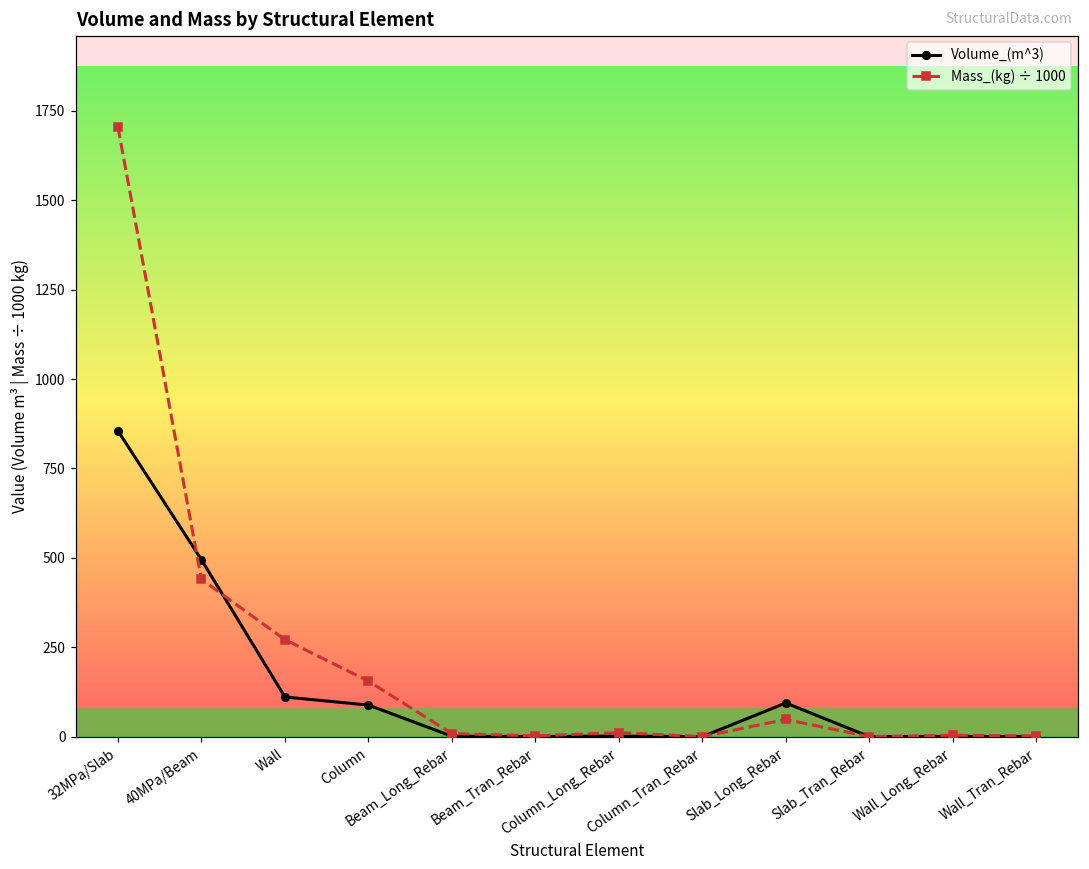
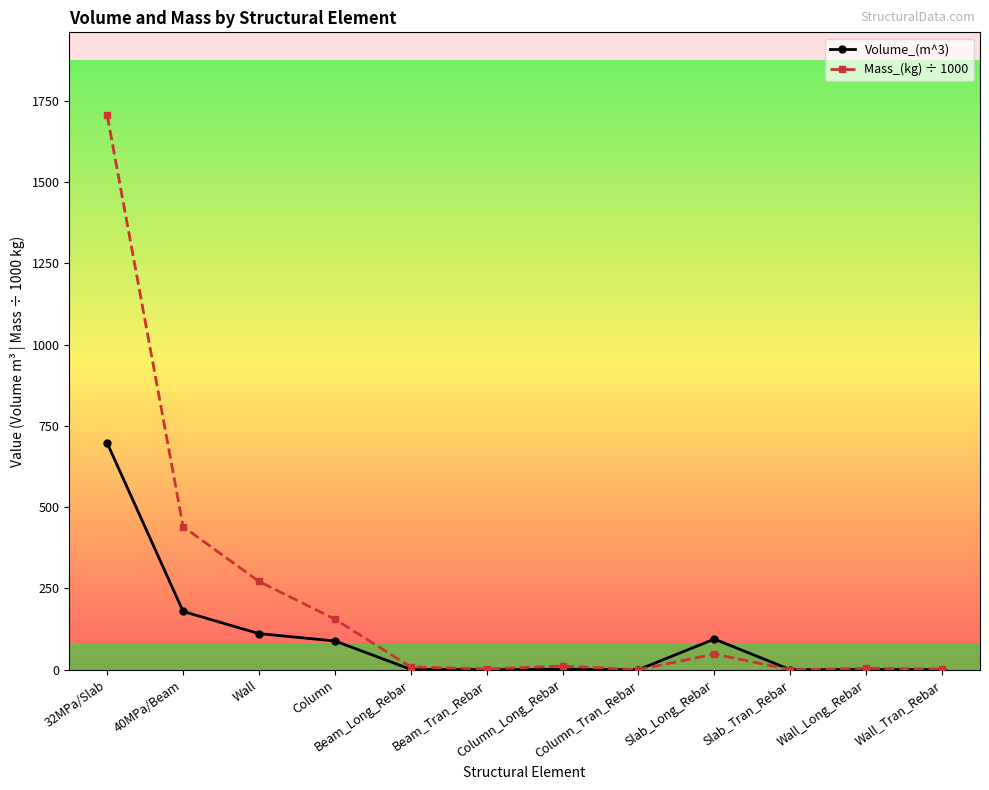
Volume_(m^3), 32MPa/Slab: 860 -> 700
Volume_(m^3), 40MPa/Beam: 490 -> 180
